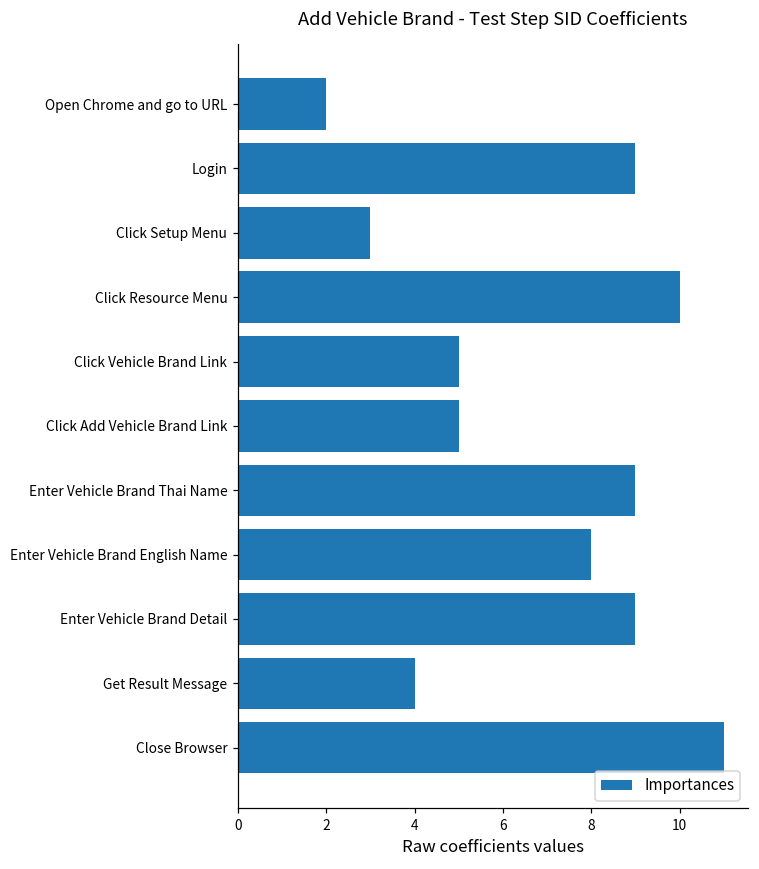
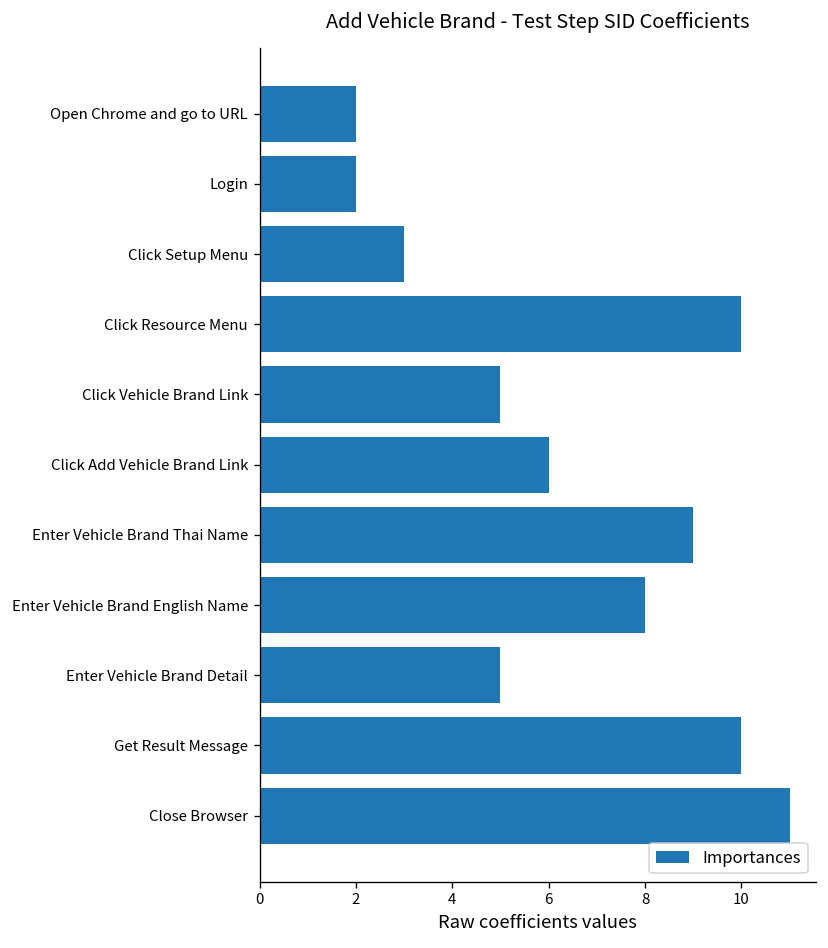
Login: 9 -> 2
Click Add Vehicle Brand Link: 5 -> 6
Enter Vehicle Brand Detail: 9 -> 5
Get Result Message: 4 -> 10
